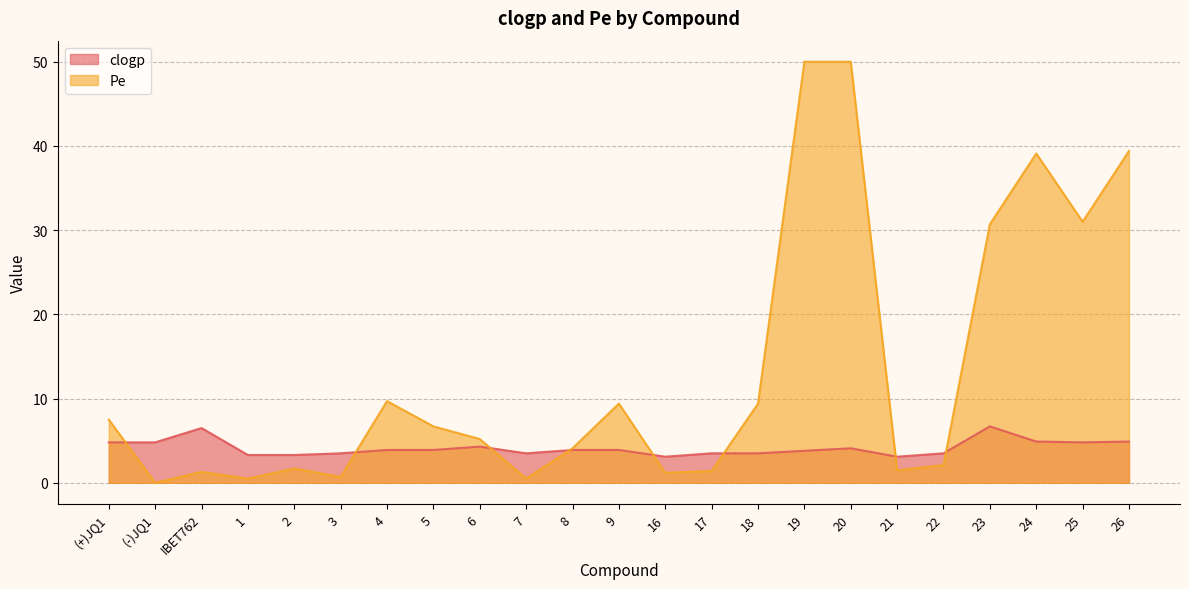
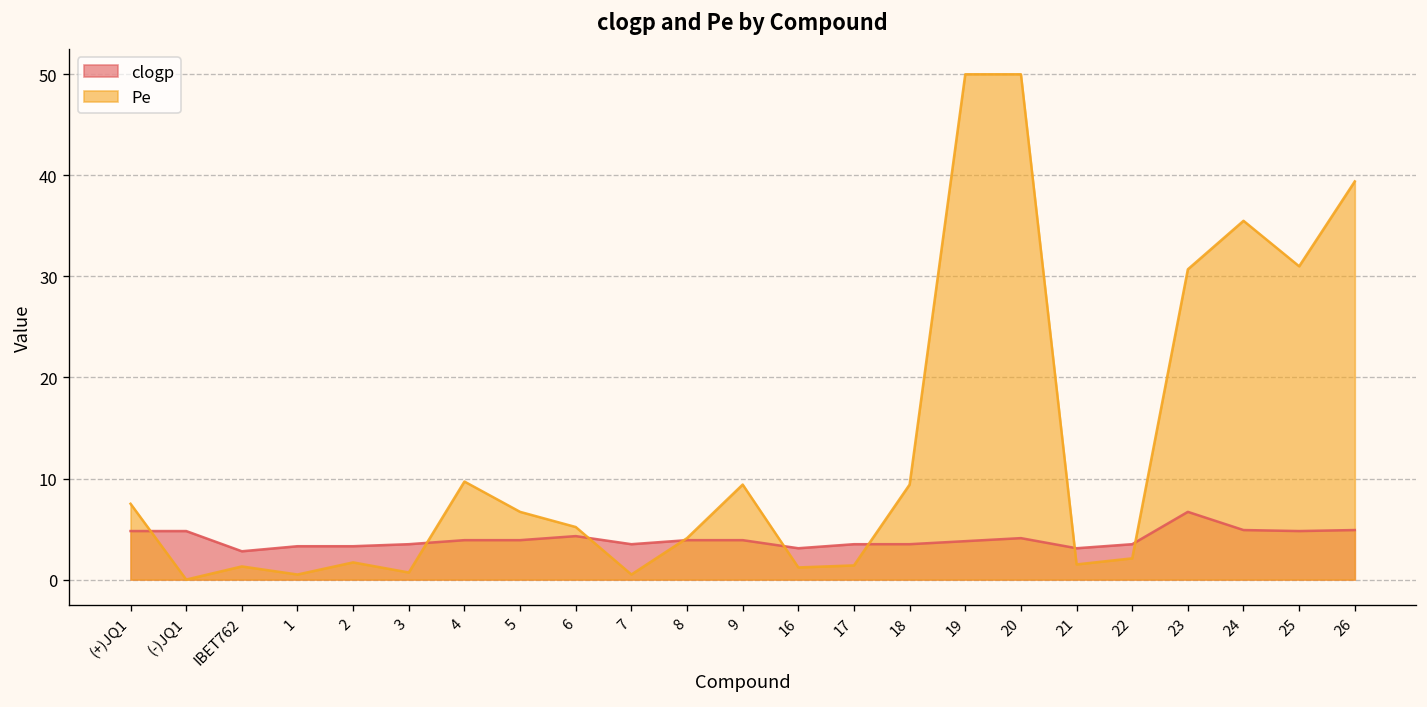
clogp, IBET762: 7 -> 3
Pe, 24: 39 -> 36
